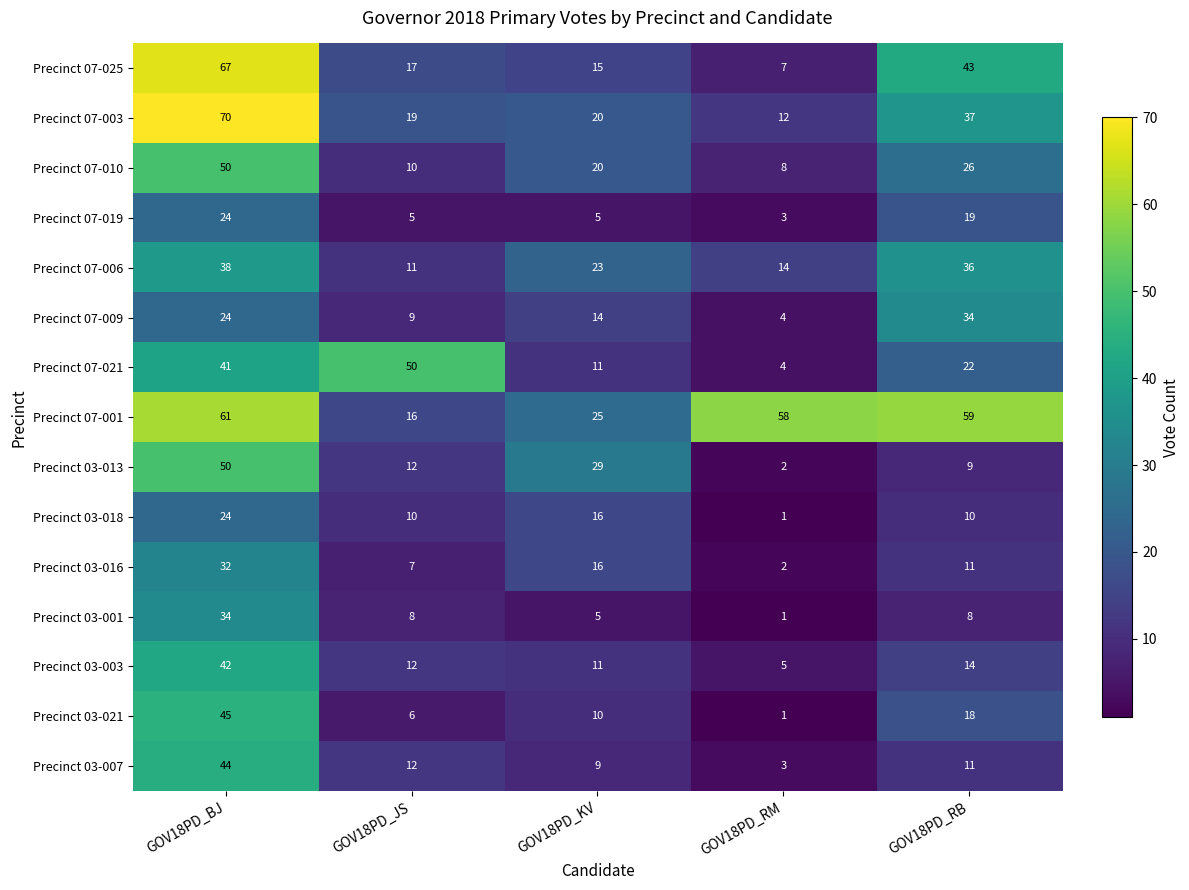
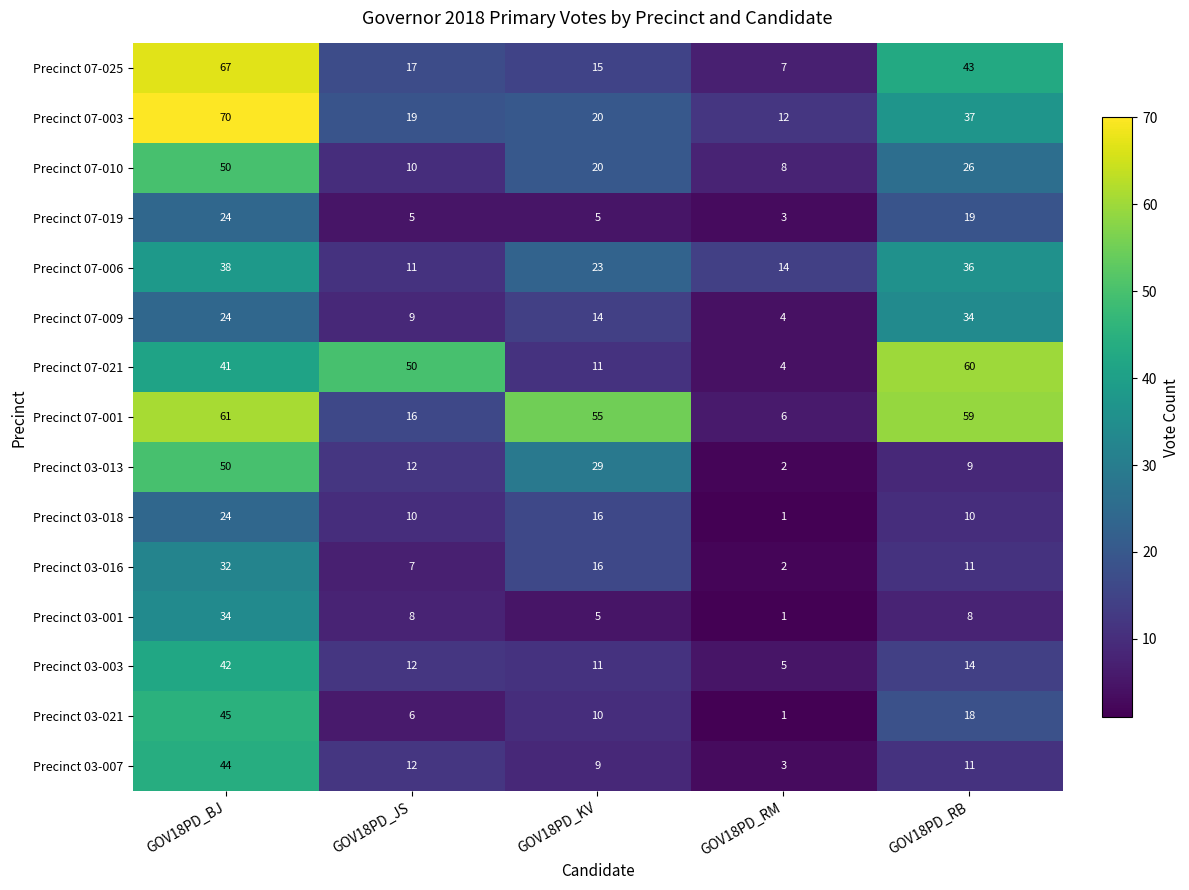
Precinct 07-021, GOV18PD_RB: 22 -> 60
Precinct 07-001, GOV18PD_KV: 25 -> 55
Precinct 07-001, GOV18PD_RM: 58 -> 6
